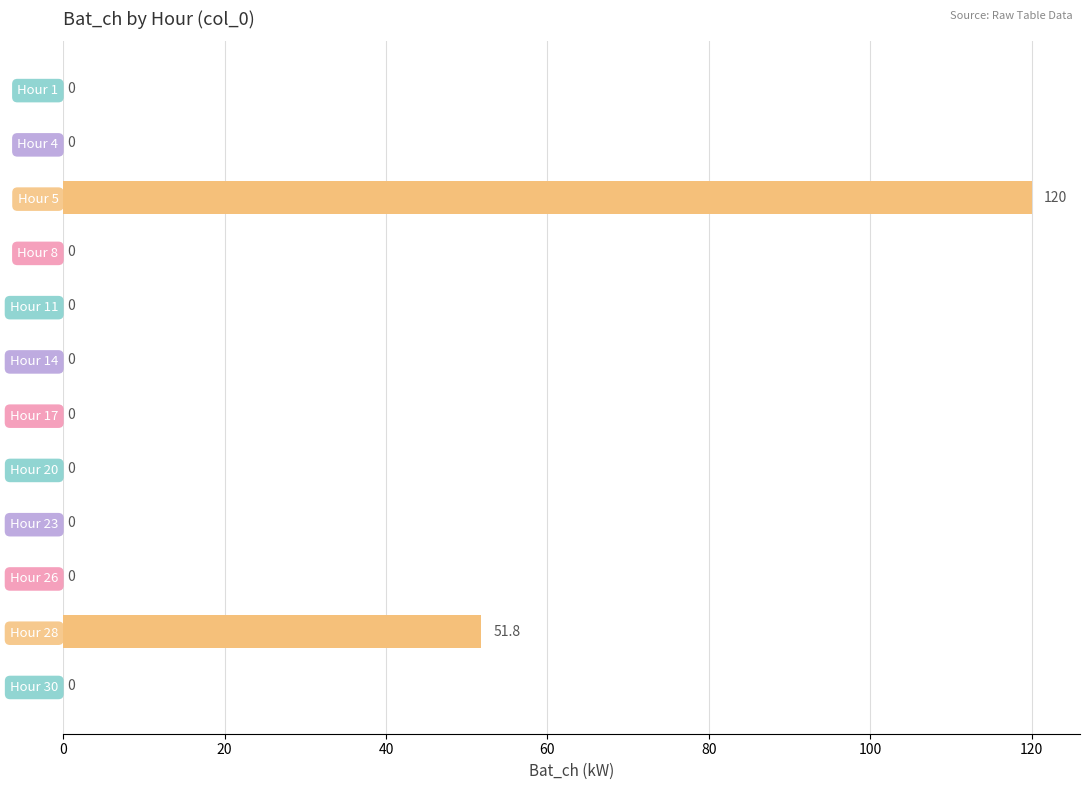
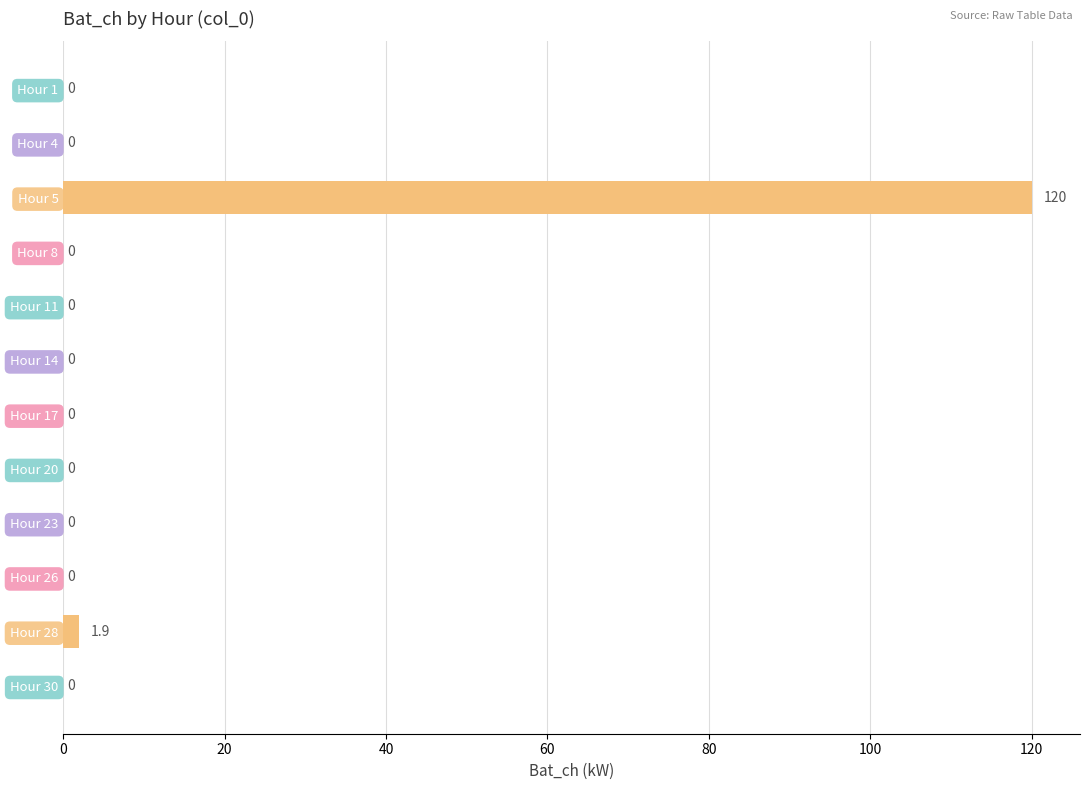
Hour 28: 51.8 -> 1.9
